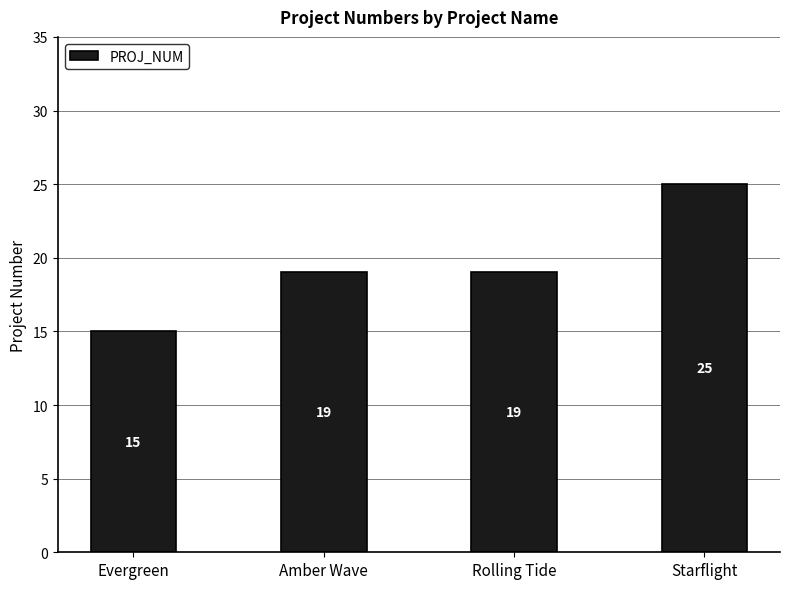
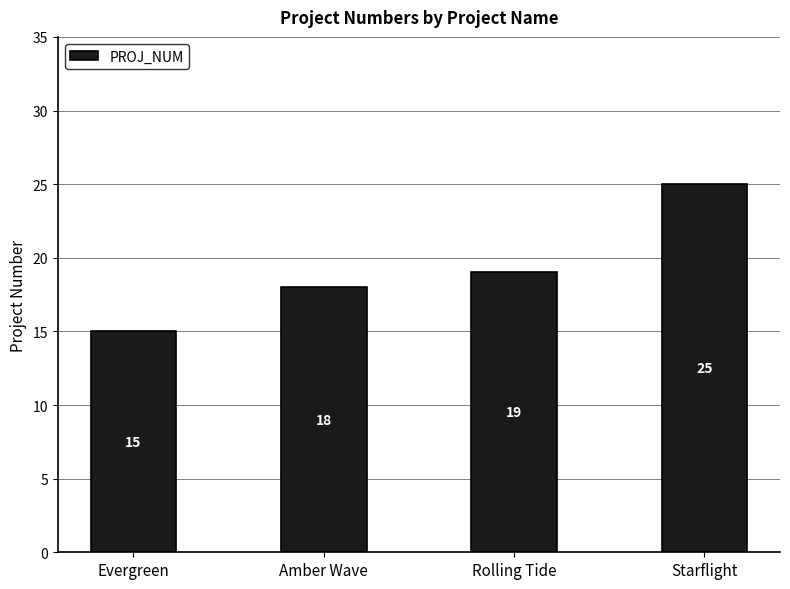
Amber Wave: 19 -> 18
